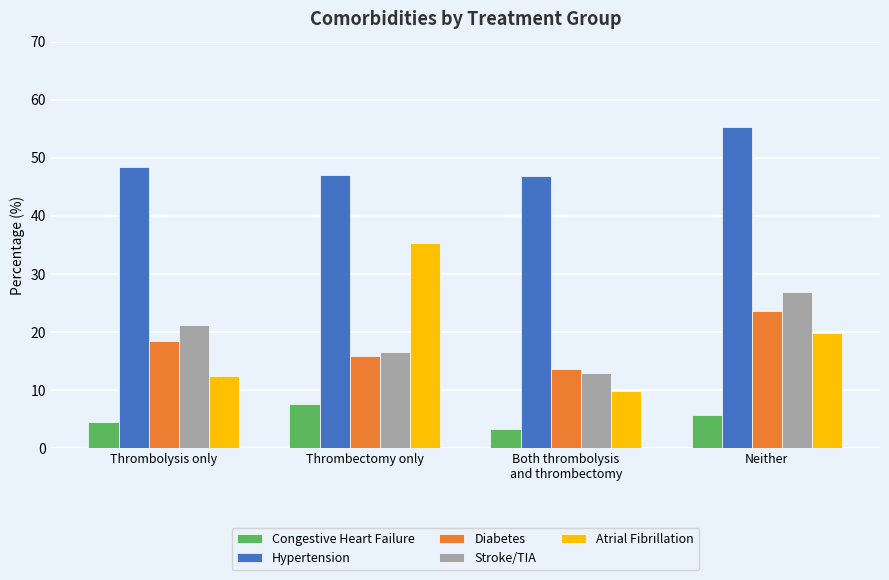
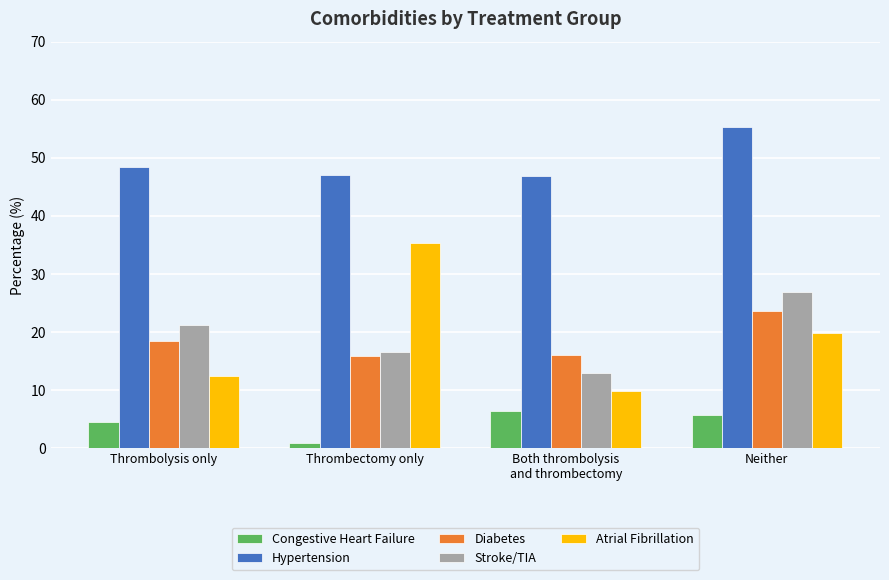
Congestive Heart Failure, Thrombectomy only: 8 -> 1
Congestive Heart Failure, Both thrombolysis and thrombectomy: 3 -> 7
Diabetes, Both thrombolysis and thrombectomy: 14 -> 16
